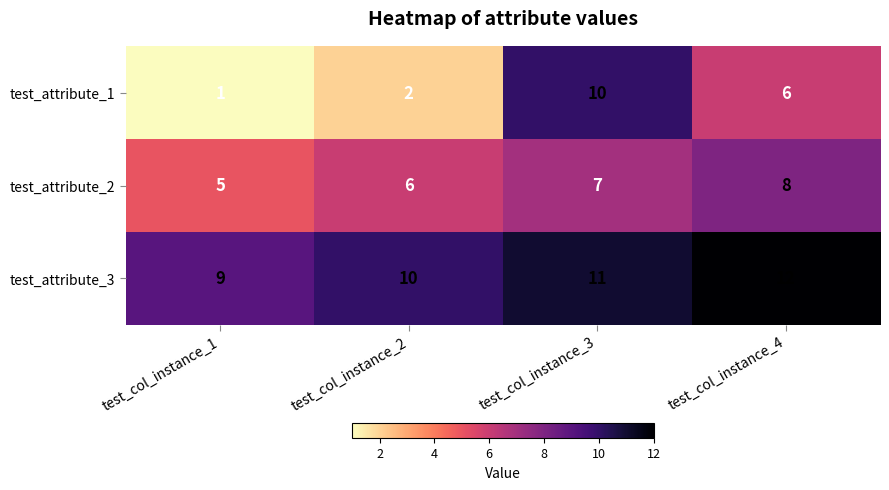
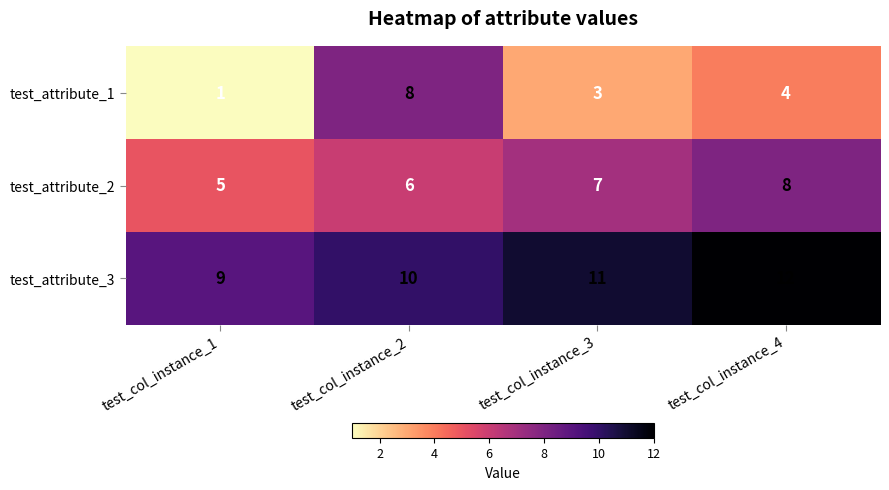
test_attribute_1, test_col_instance_2: 2 -> 8
test_attribute_1, test_col_instance_3: 10 -> 3
test_attribute_1, test_col_instance_4: 6 -> 4
